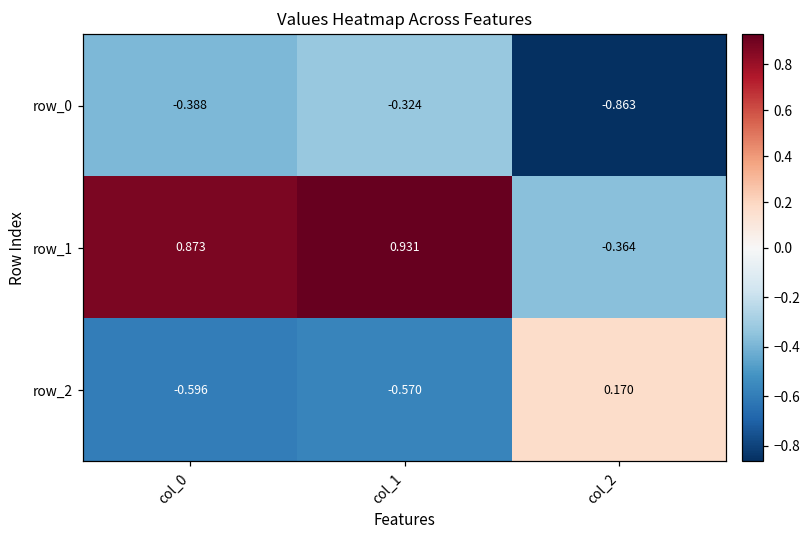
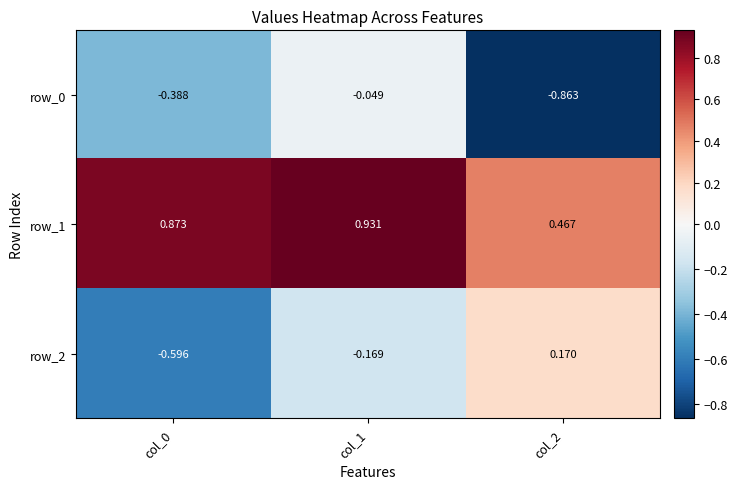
row_0, col_1: -0.324 -> -0.049
row_1, col_2: -0.364 -> 0.467
row_2, col_1: -0.570 -> -0.169
